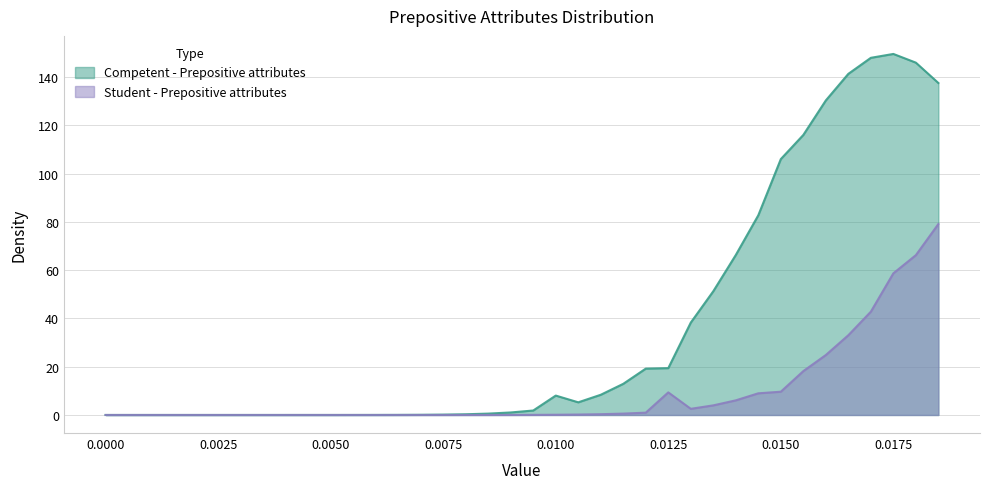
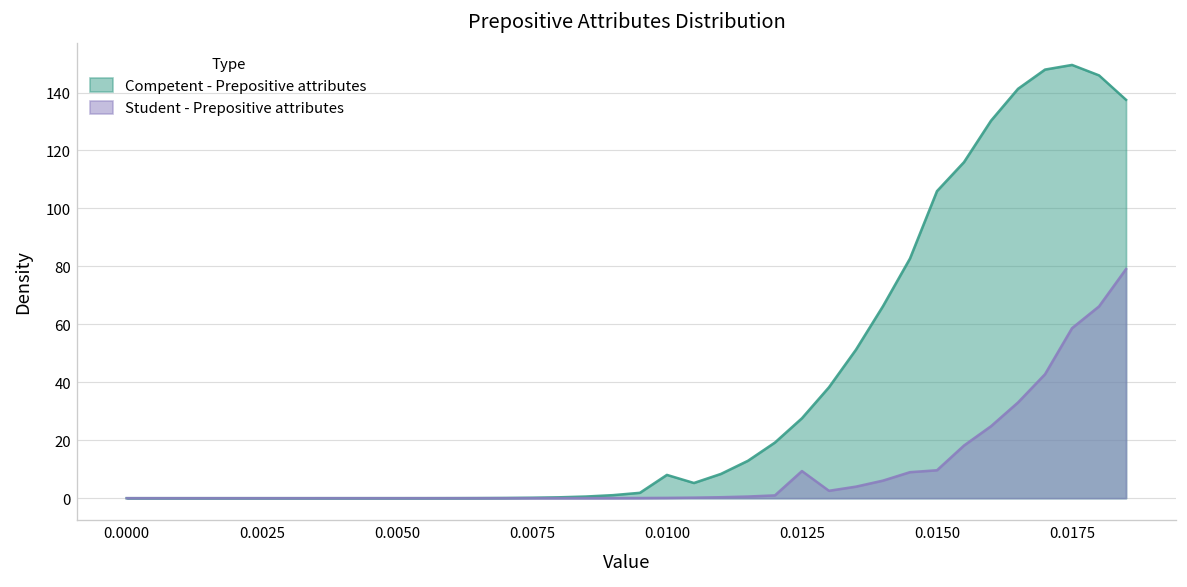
Competent - Prepositive attributes, 0.0125: 19 -> 28
